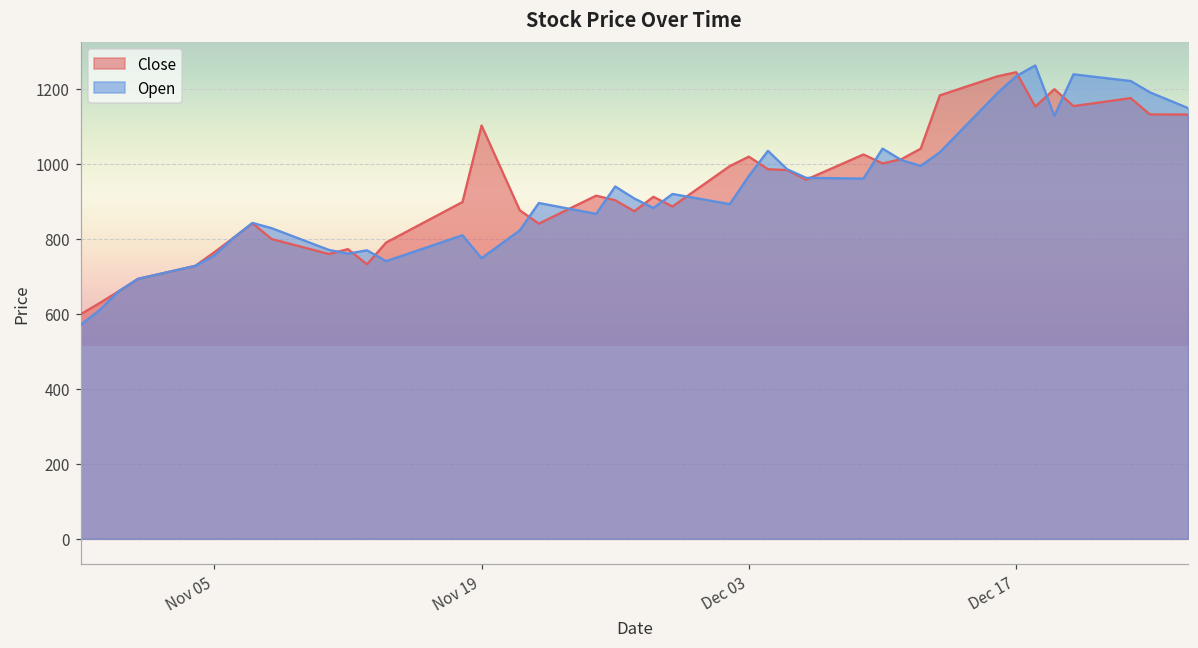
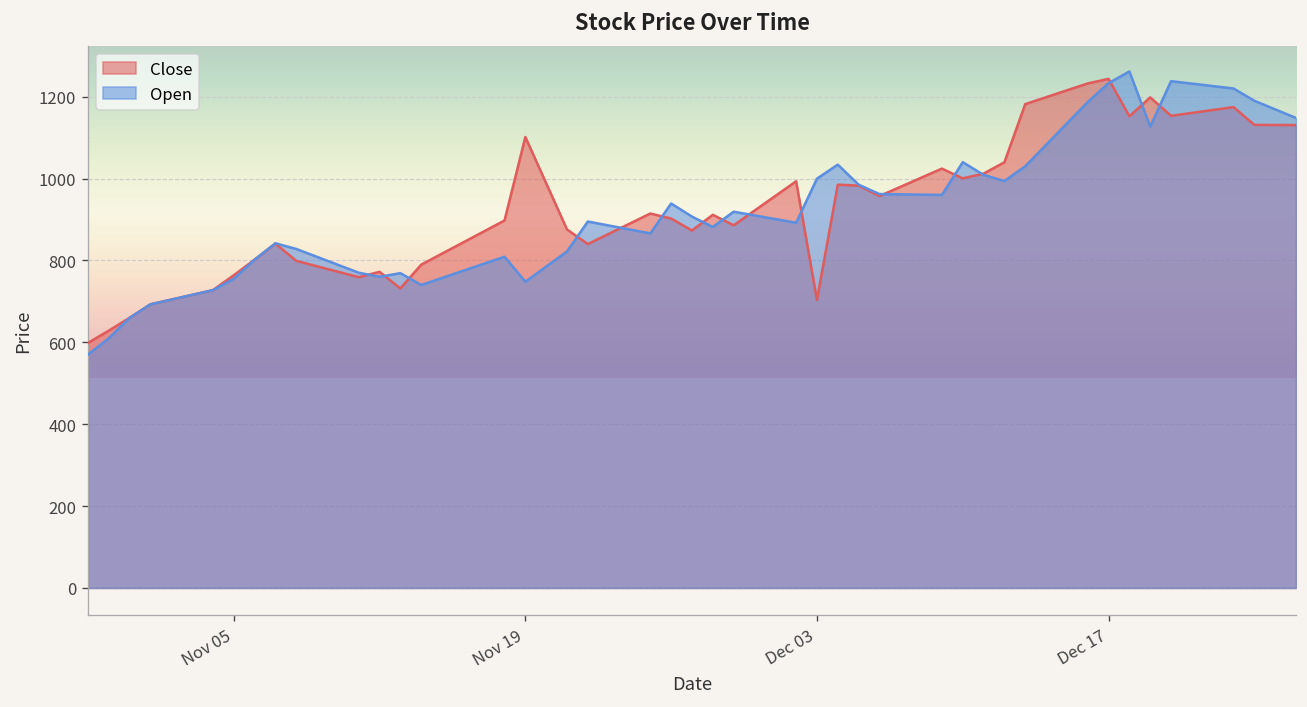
Close, Dec 03: 1020 -> 700
Open, Dec 03: 970 -> 1000
